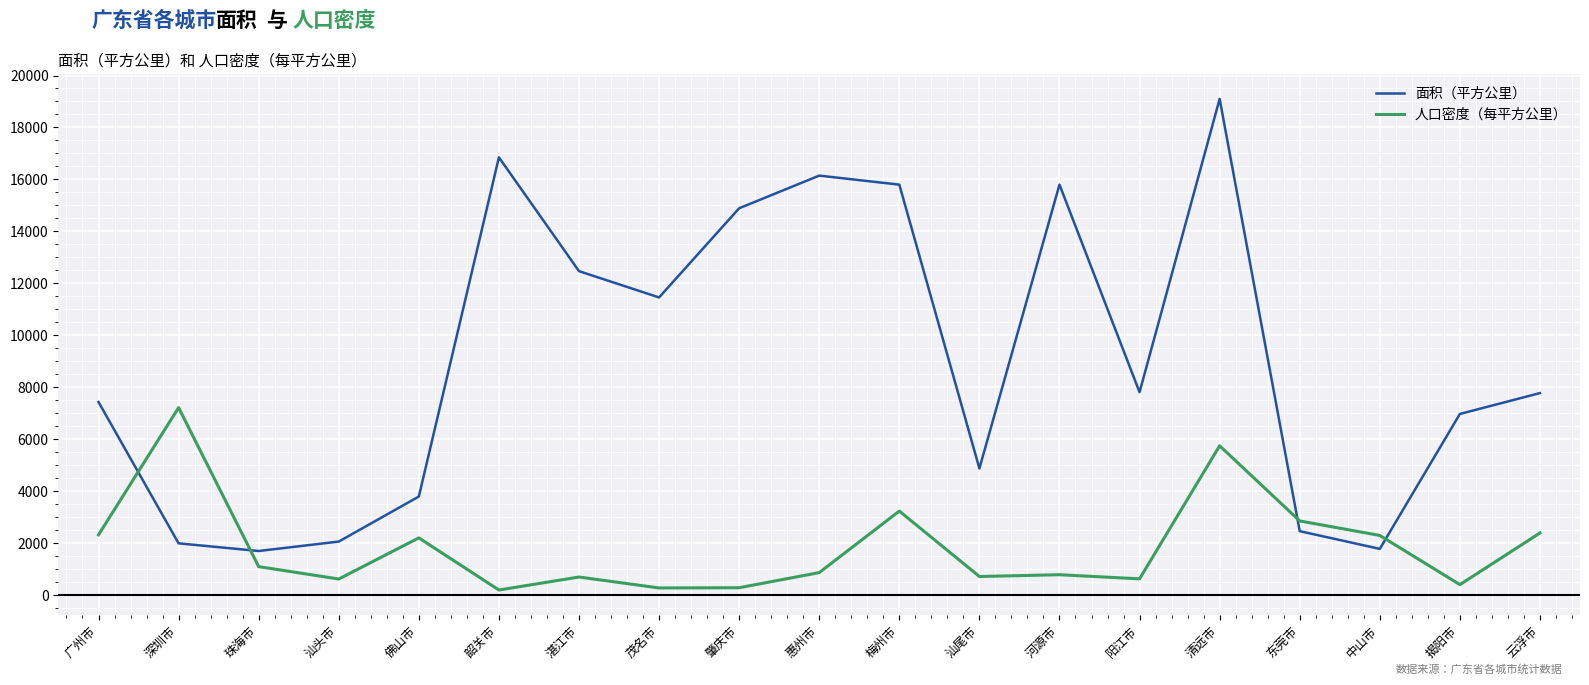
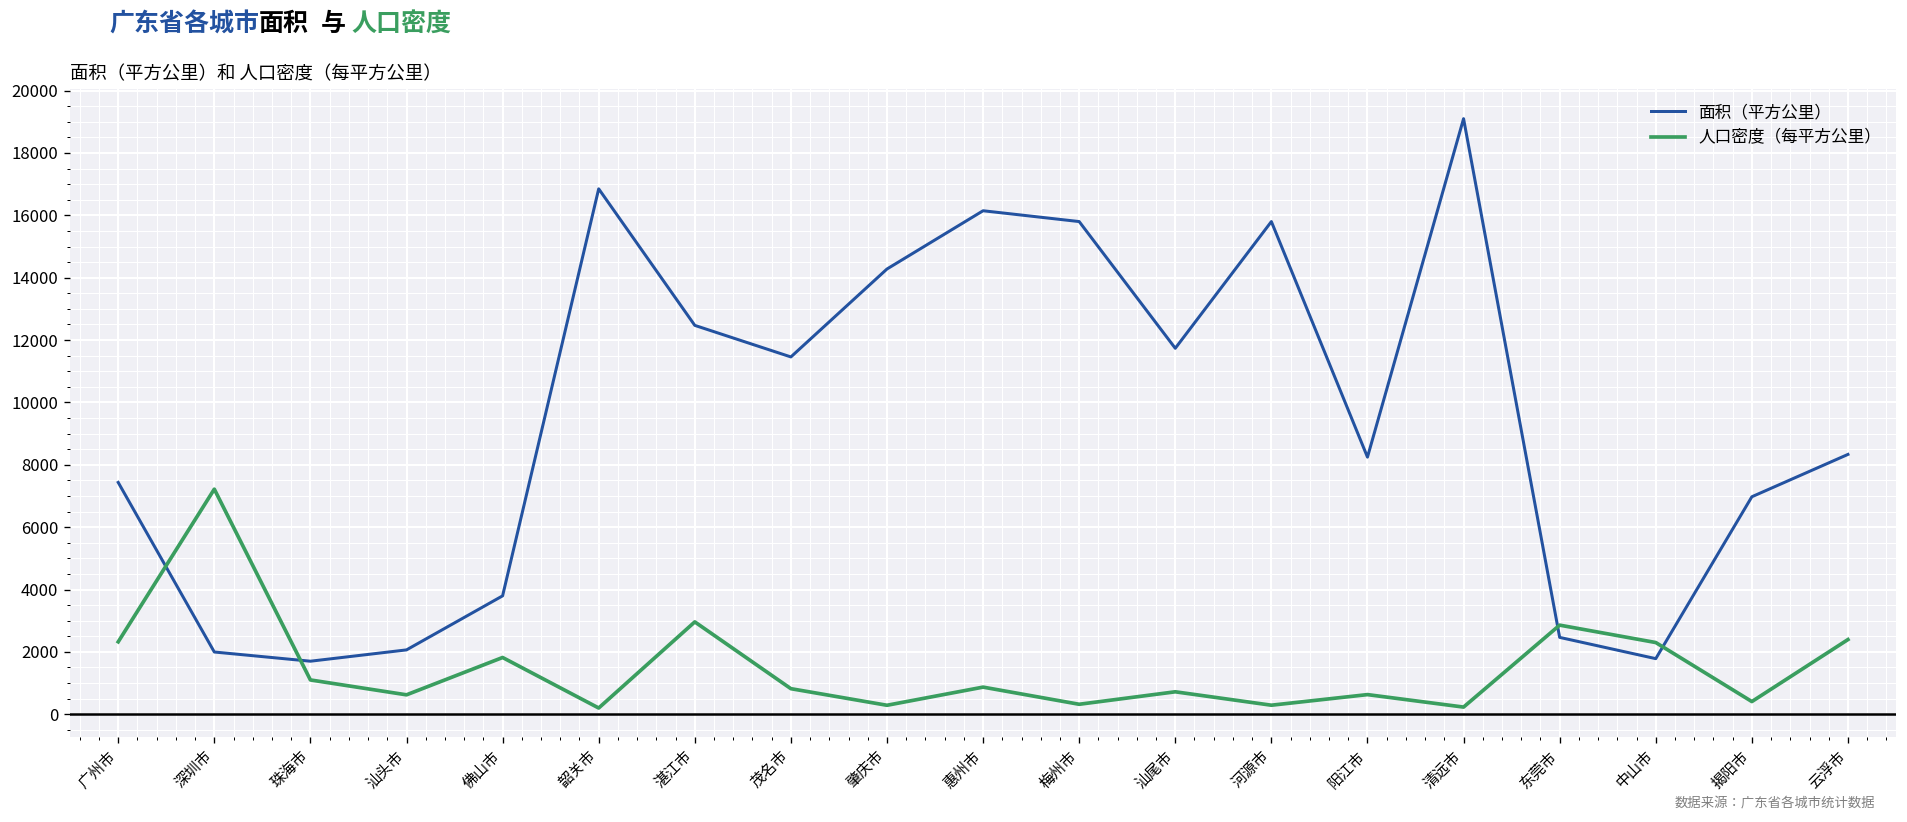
人口密度（每平方公里）, 佛山市: 2200 -> 1800
人口密度（每平方公里）, 湛江市: 700 -> 3000
人口密度（每平方公里）, 茂名市: 300 -> 800
面积（平方公里）, 肇庆市: 14900 -> 14300
人口密度（每平方公里）, 梅州市: 3200 -> 300
面积（平方公里）, 汕尾市: 4900 -> 11700
人口密度（每平方公里）, 河源市: 800 -> 300
面积（平方公里）, 阳江市: 7800 -> 8200
人口密度（每平方公里）, 清远市: 5800 -> 200
面积（平方公里）, 云浮市: 7800 -> 8300
